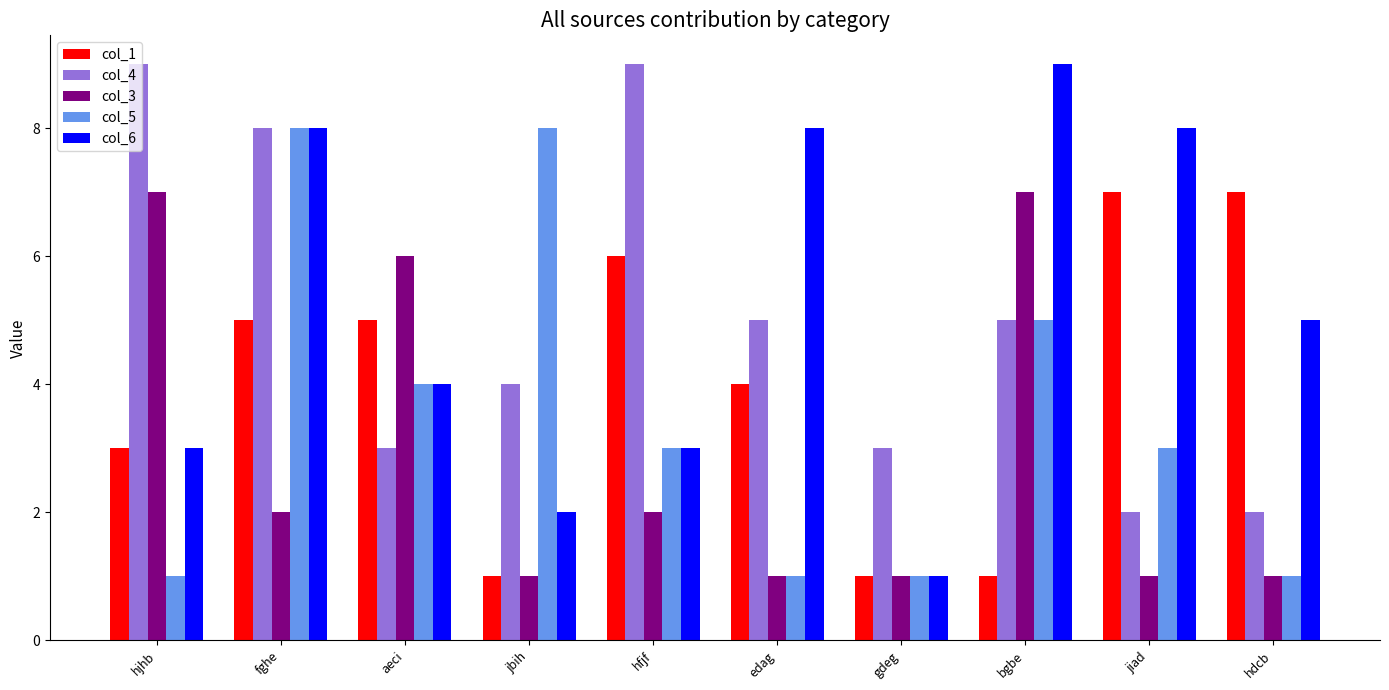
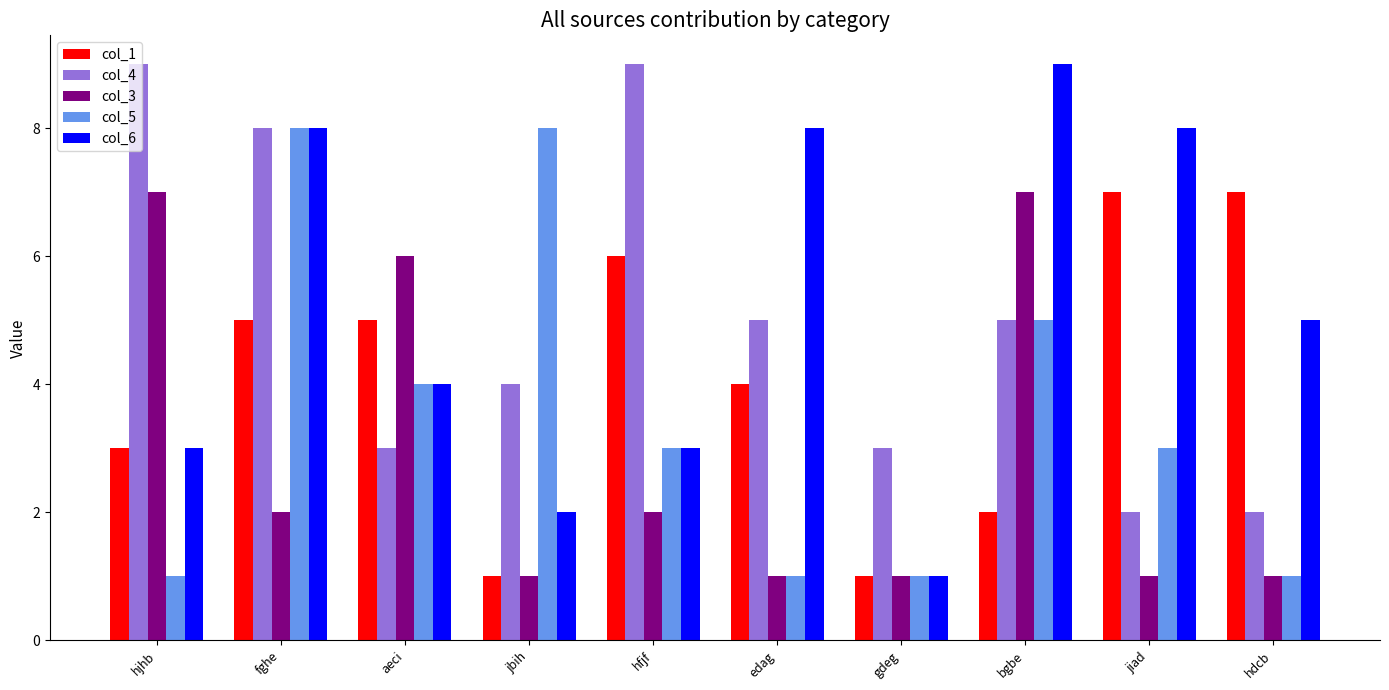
col_1, bgbe: 1 -> 2
